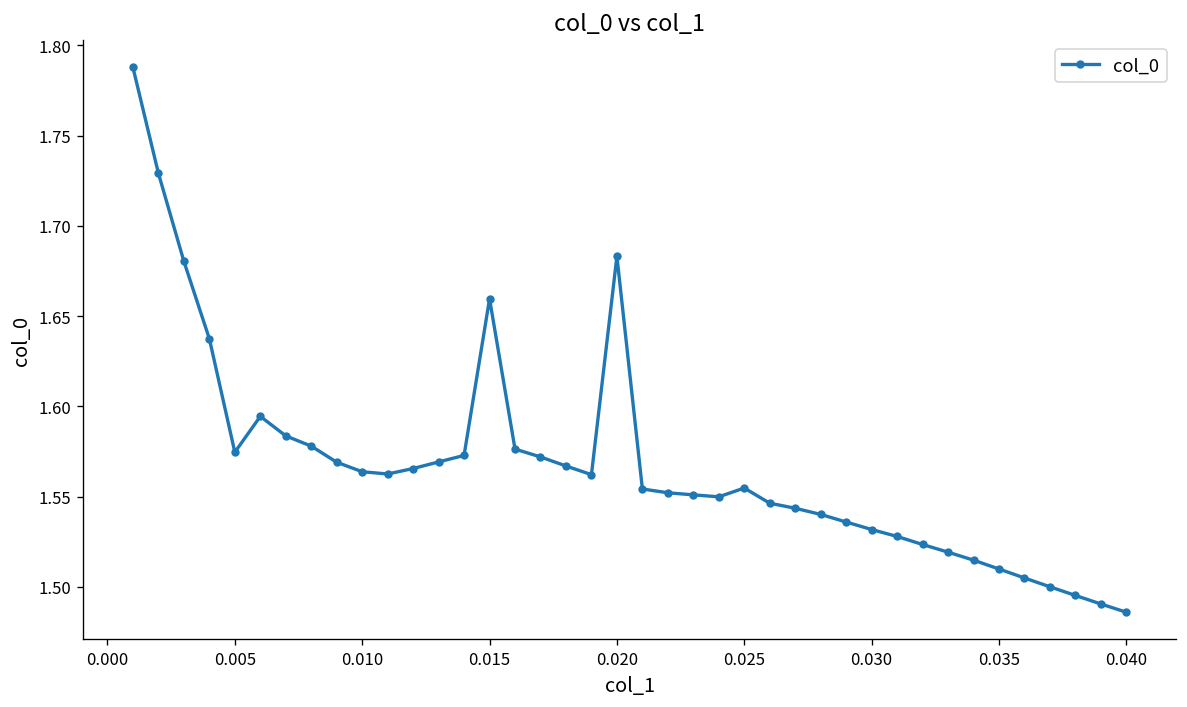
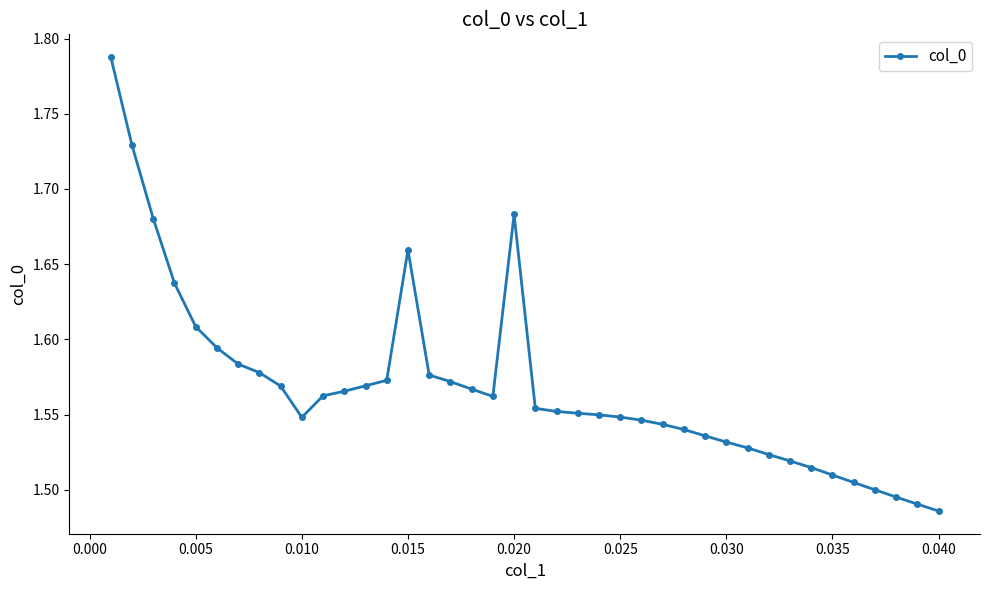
0.005: 1.575 -> 1.609
0.010: 1.564 -> 1.548
0.025: 1.555 -> 1.548
